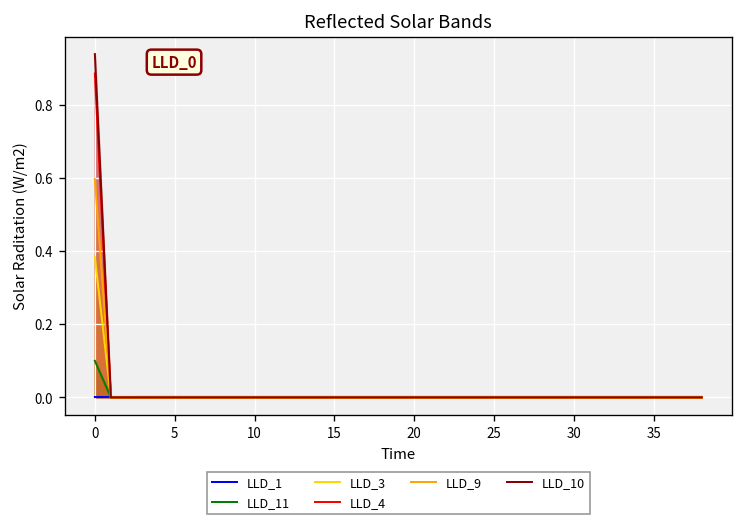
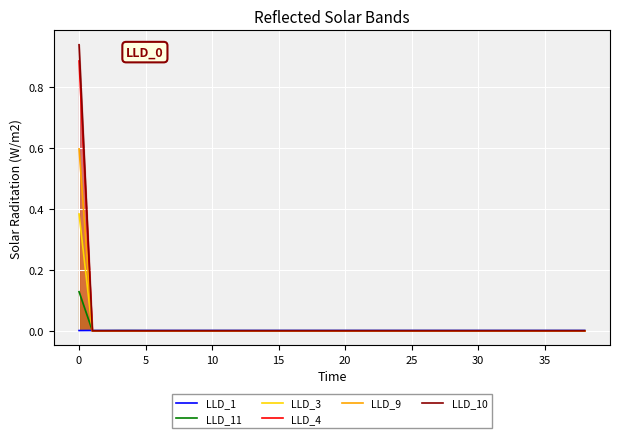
LLD_11, 0: 0.10 -> 0.13
